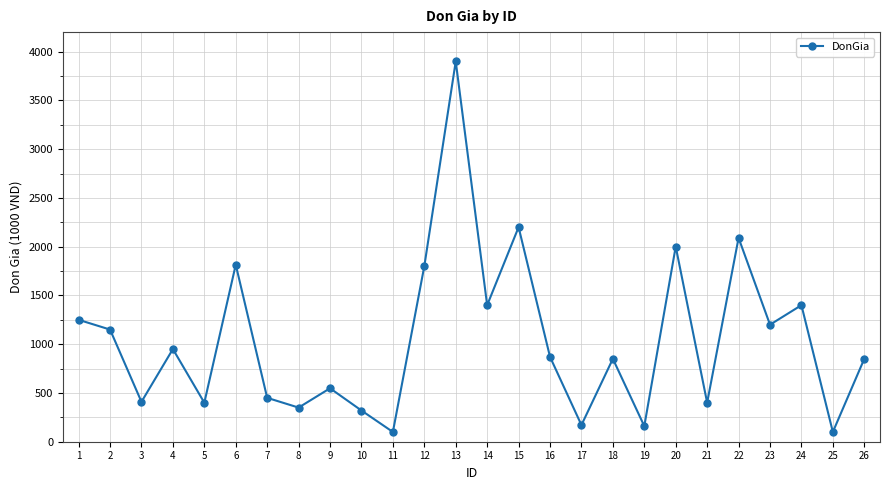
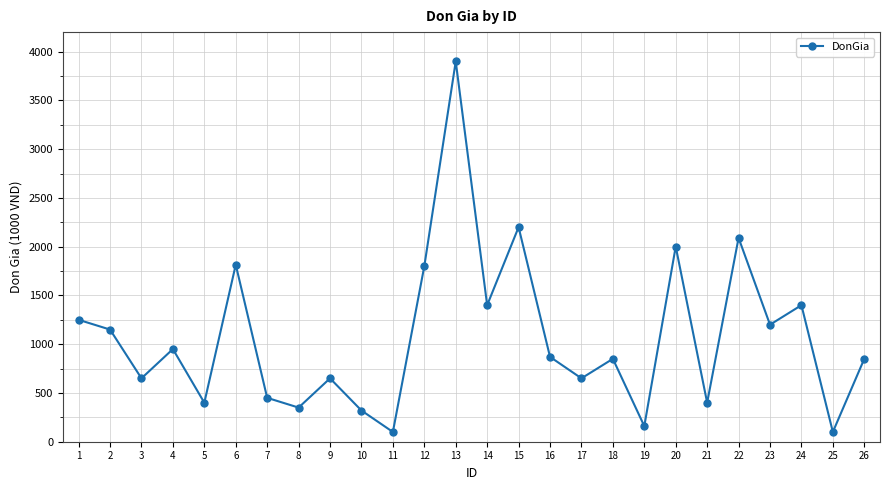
3: 400 -> 700
9: 500 -> 700
17: 200 -> 700
